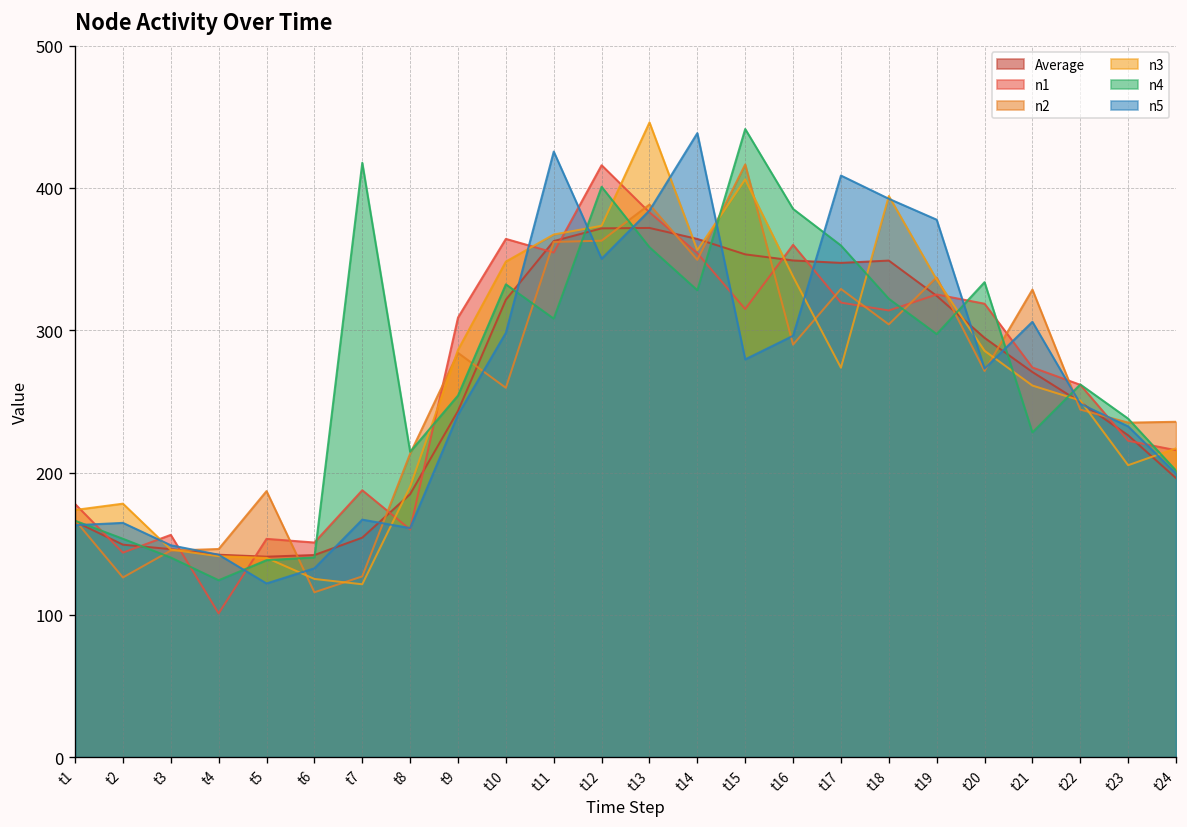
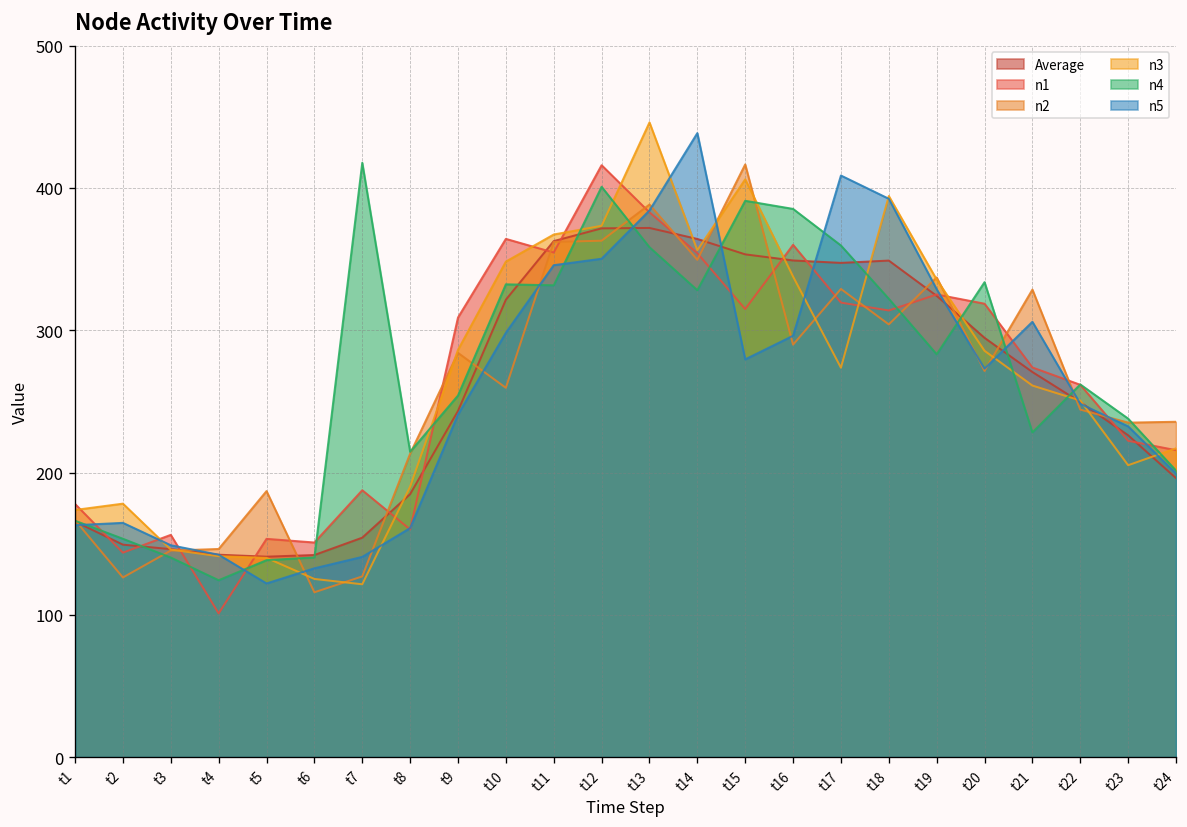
n5, t7: 167 -> 141
n4, t11: 308 -> 332
n5, t11: 426 -> 346
n4, t15: 441 -> 391
n4, t19: 297 -> 283
n5, t19: 378 -> 329
